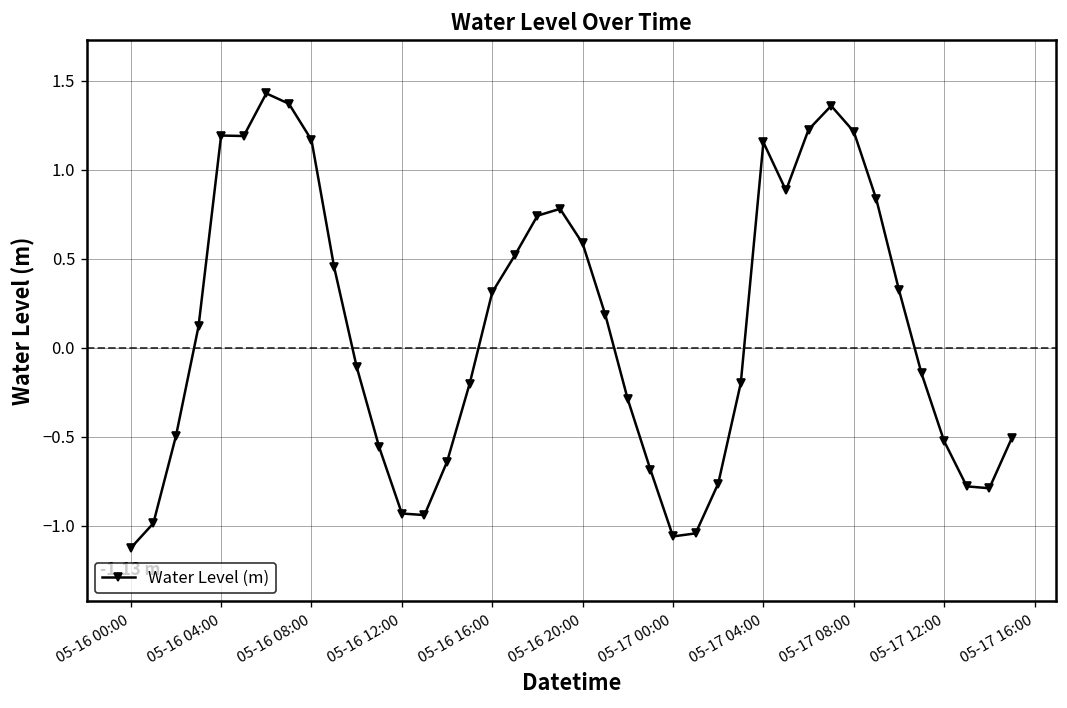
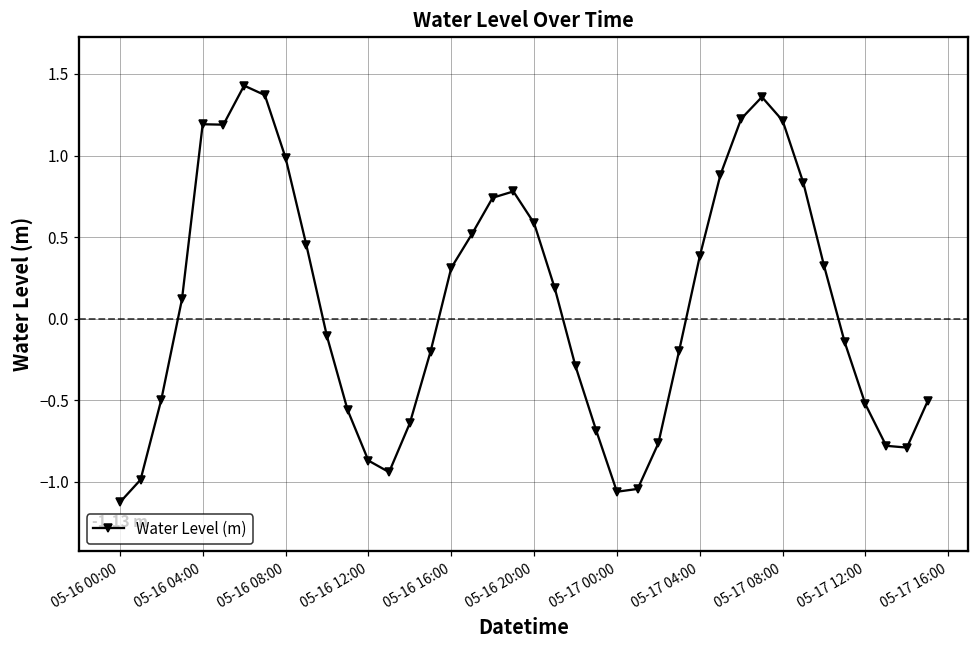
05-16 08:00: 1.17 -> 0.99
05-16 12:00: -0.93 -> -0.87
05-17 04:00: 1.15 -> 0.38
